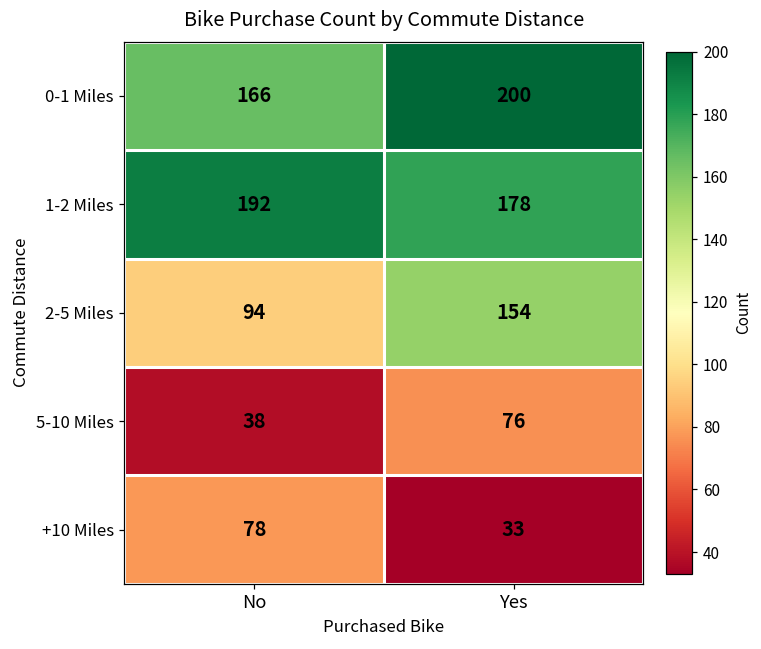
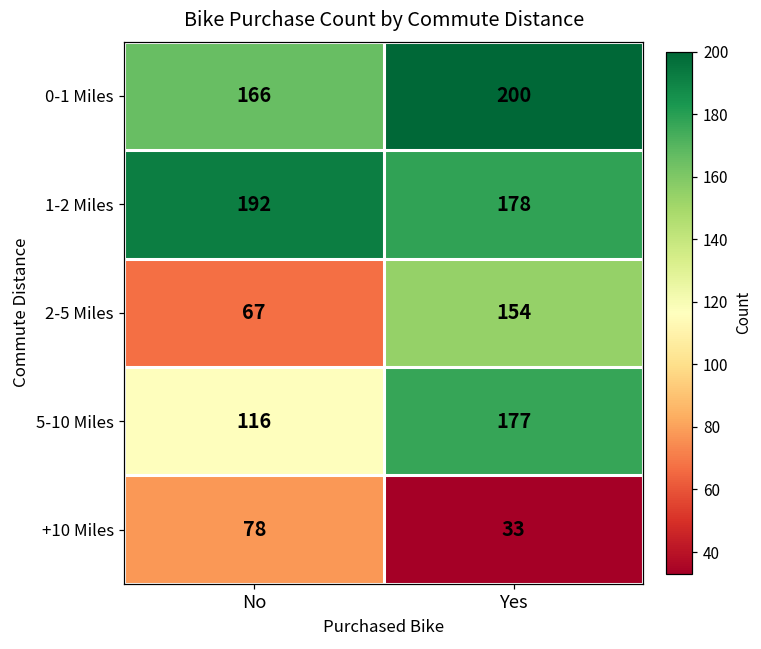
2-5 Miles, No: 94 -> 67
5-10 Miles, No: 38 -> 116
5-10 Miles, Yes: 76 -> 177
